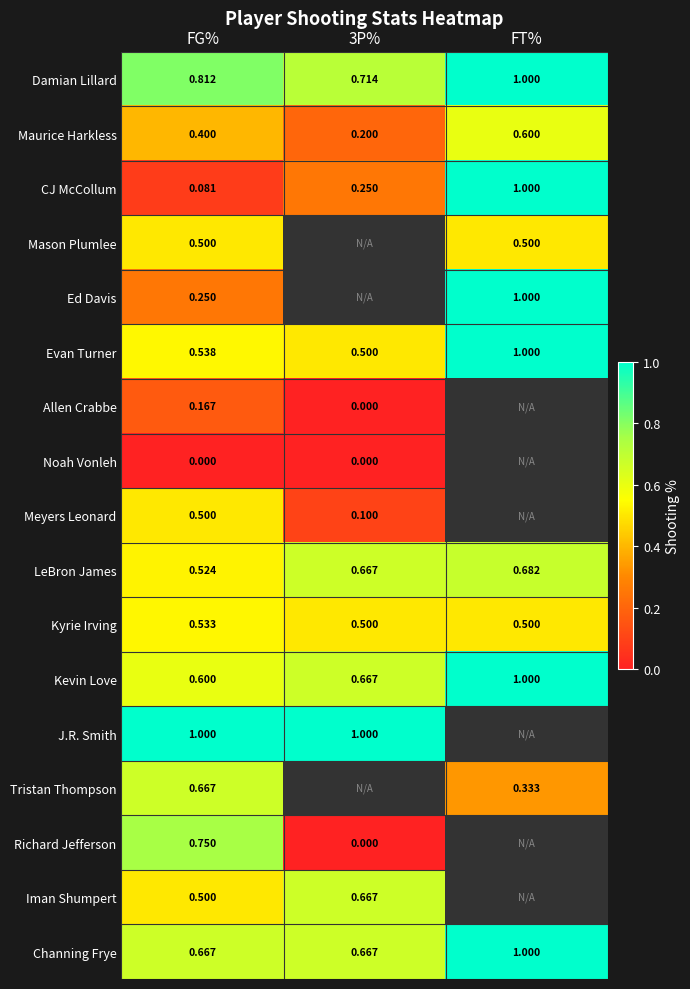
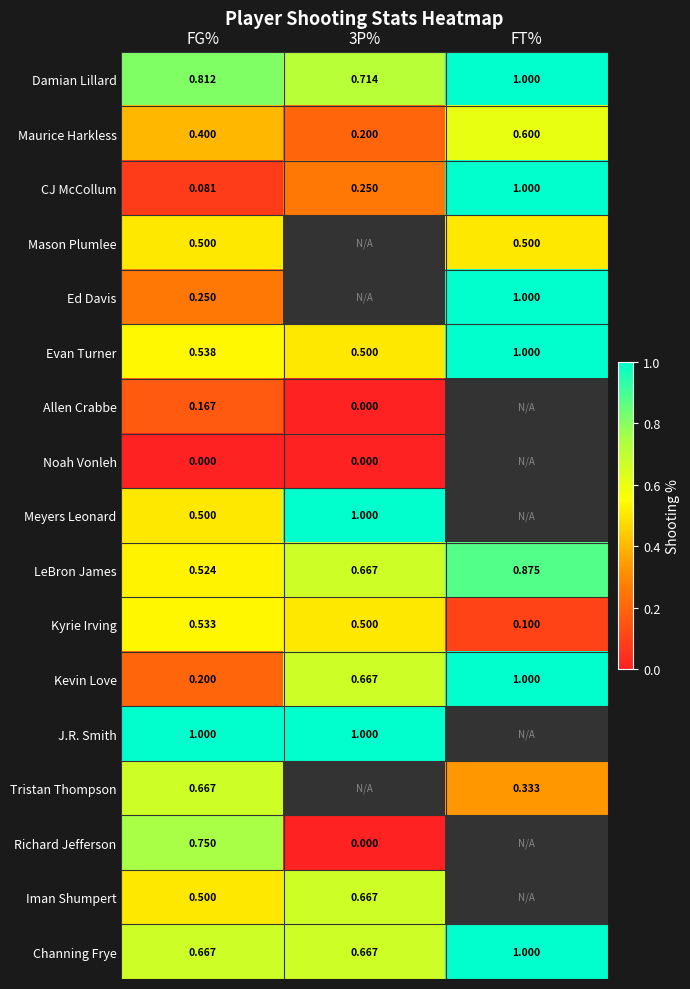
Meyers Leonard, 3P%: 0.100 -> 1.000
LeBron James, FT%: 0.682 -> 0.875
Kyrie Irving, FT%: 0.500 -> 0.100
Kevin Love, FG%: 0.600 -> 0.200
